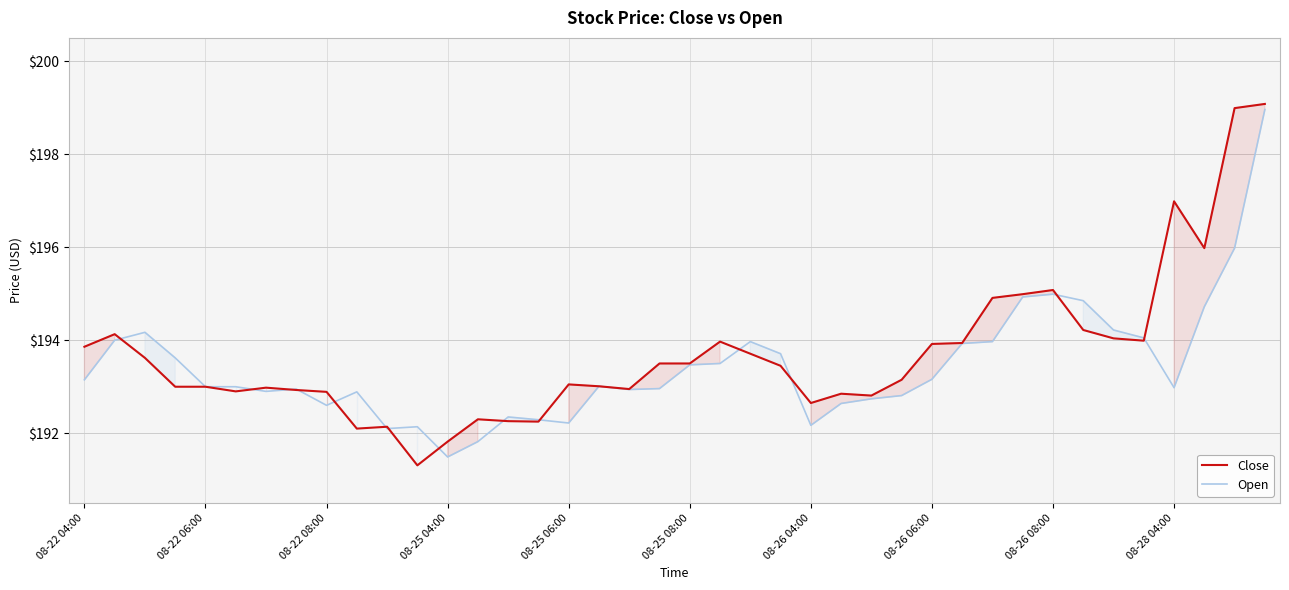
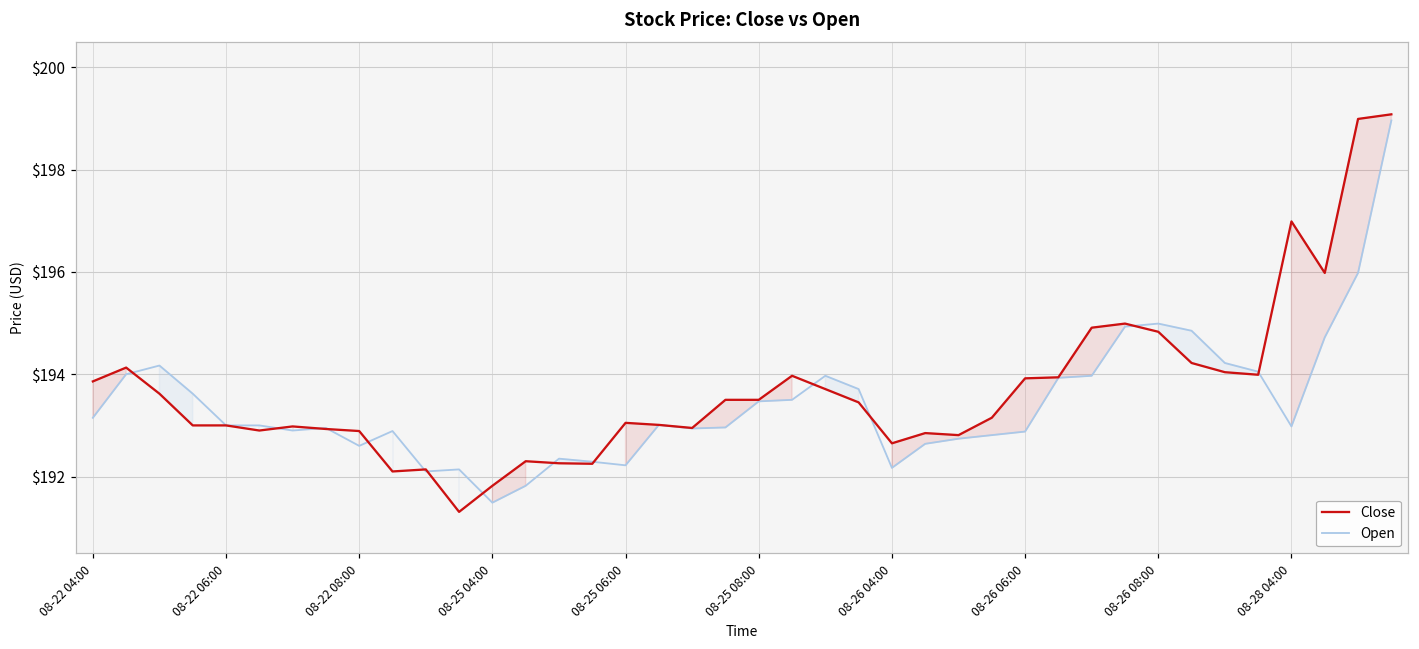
Open, 08-26 06:00: $193.2 -> $192.9
Close, 08-26 08:00: $195.1 -> $194.8
